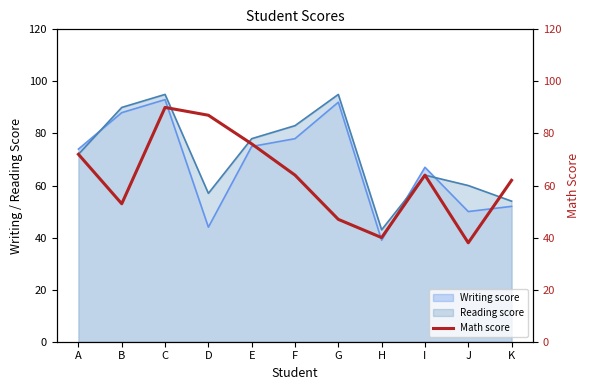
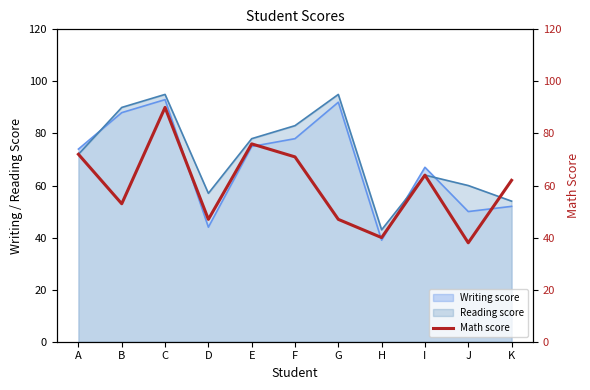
Math score, D: 87 -> 47
Math score, F: 64 -> 71
